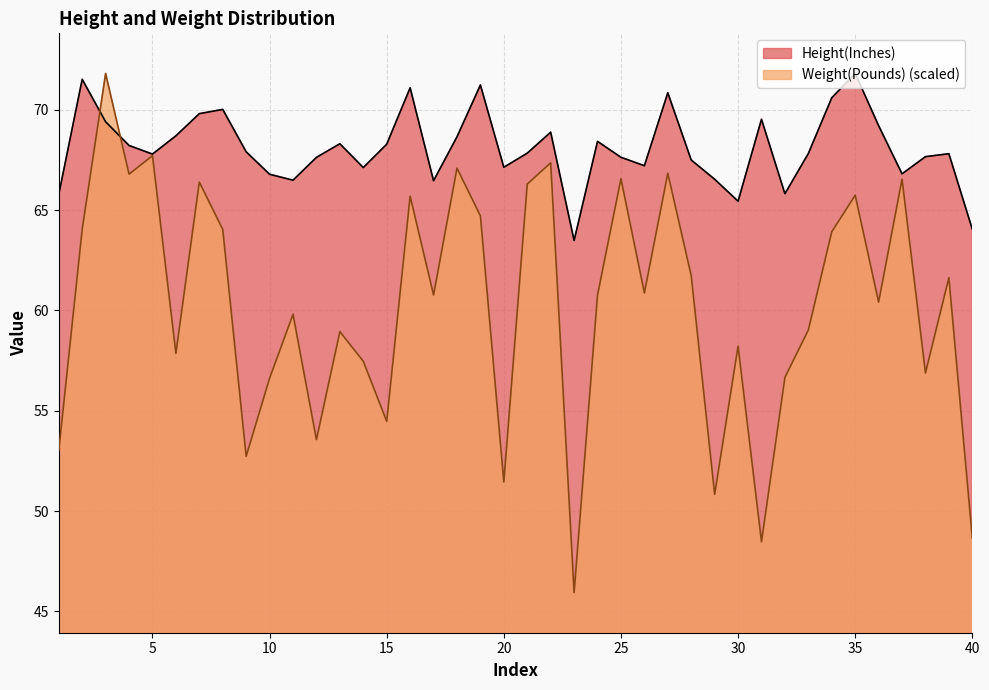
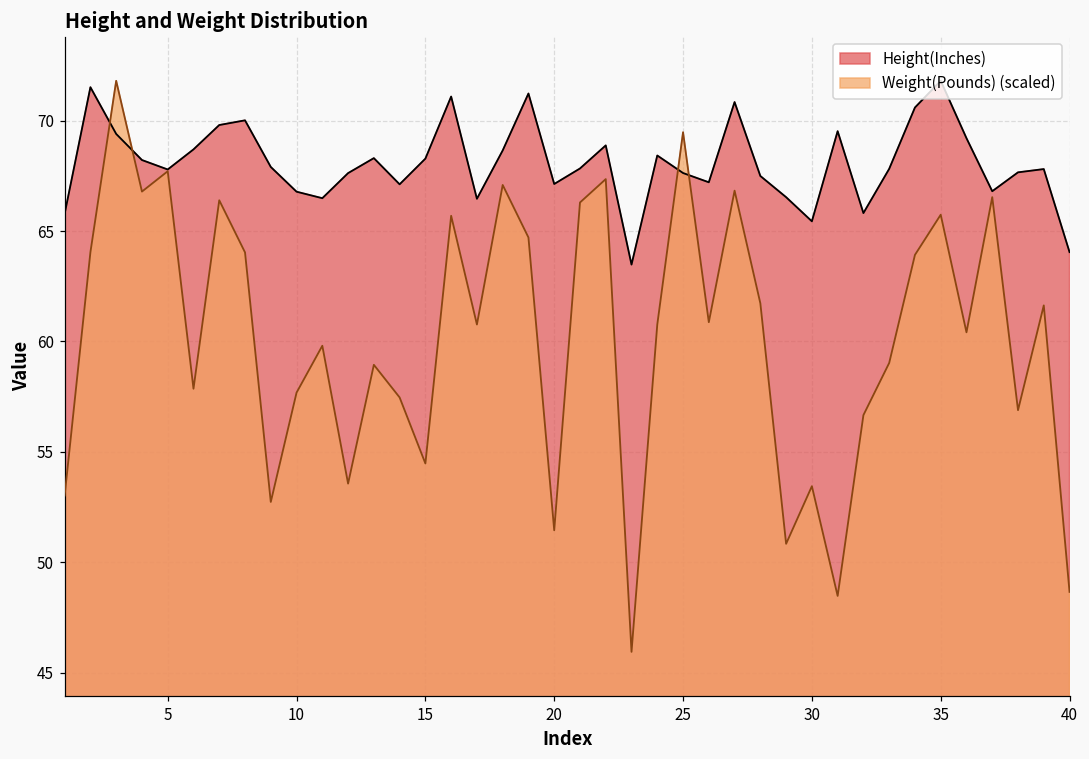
Weight(Pounds) (scaled), 10: 56.6 -> 57.7
Weight(Pounds) (scaled), 25: 66.6 -> 69.5
Weight(Pounds) (scaled), 30: 58.2 -> 53.4
